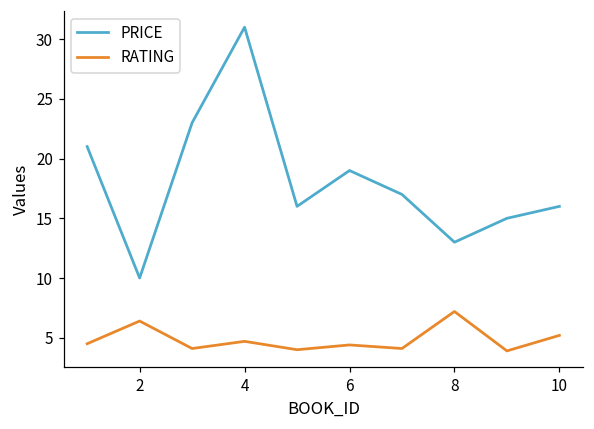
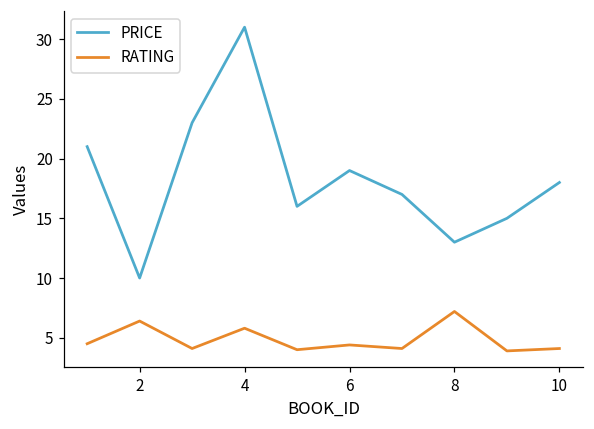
RATING, 4: 4.7 -> 5.8
PRICE, 10: 16 -> 18
RATING, 10: 5.2 -> 4.1
